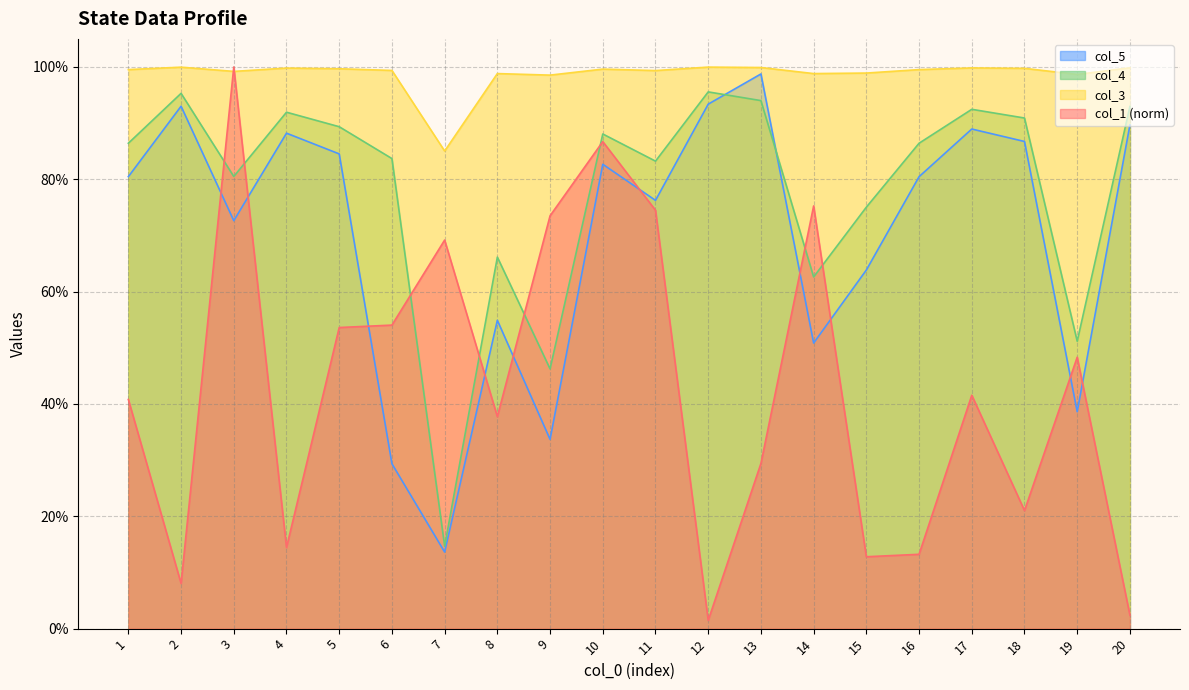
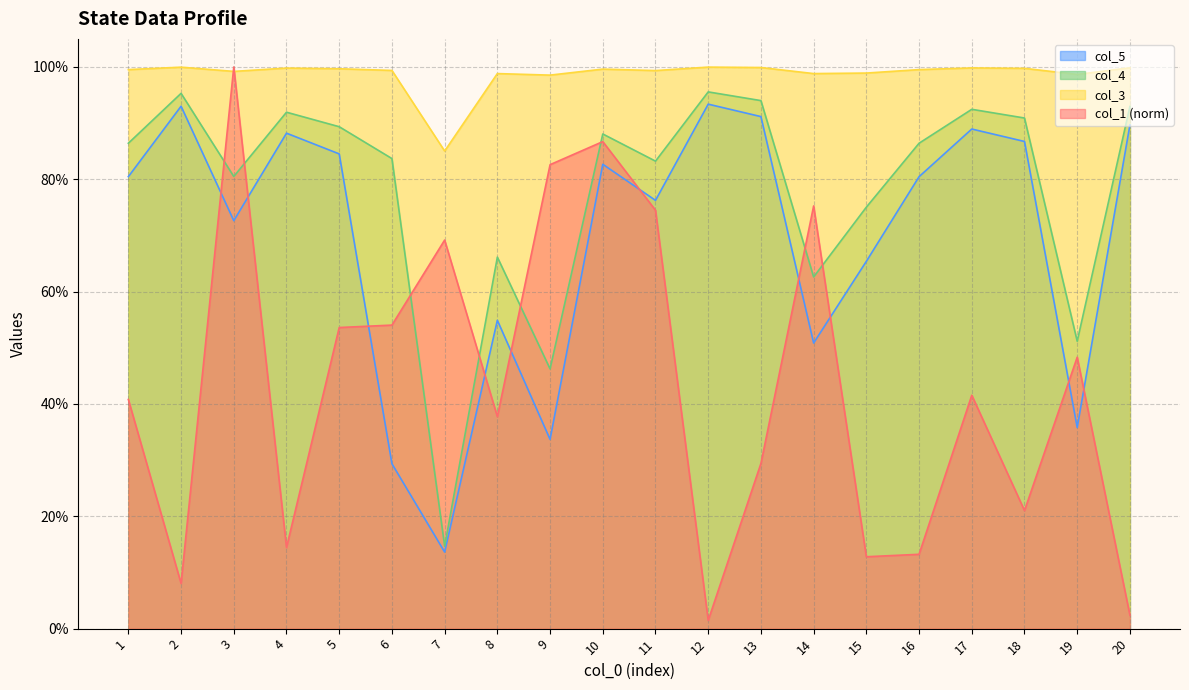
col_1 (norm), 9: 74% -> 83%
col_5, 13: 99% -> 91%
col_5, 15: 64% -> 65%
col_5, 19: 39% -> 36%
